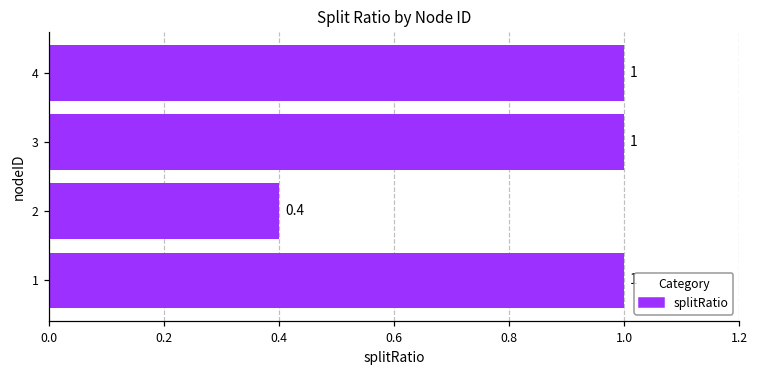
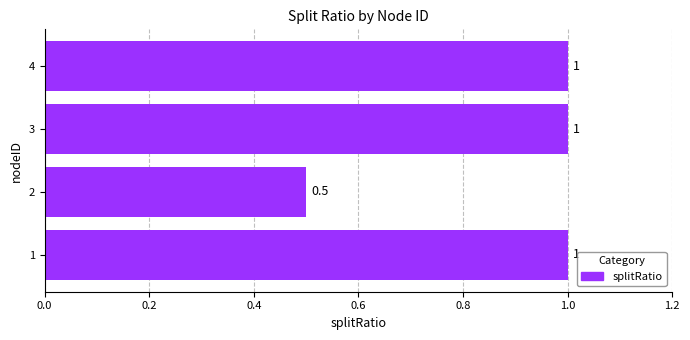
2: 0.4 -> 0.5
